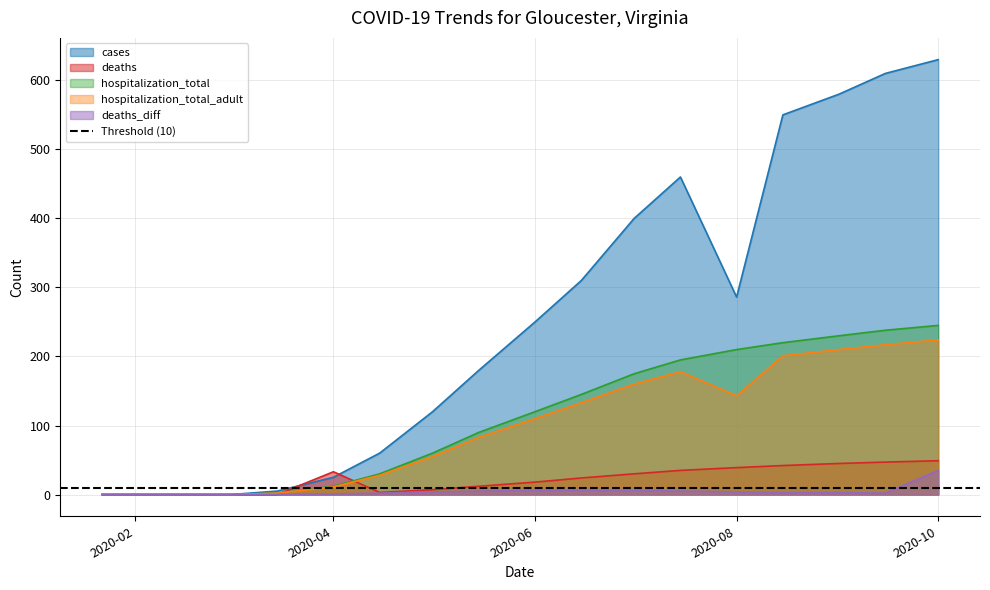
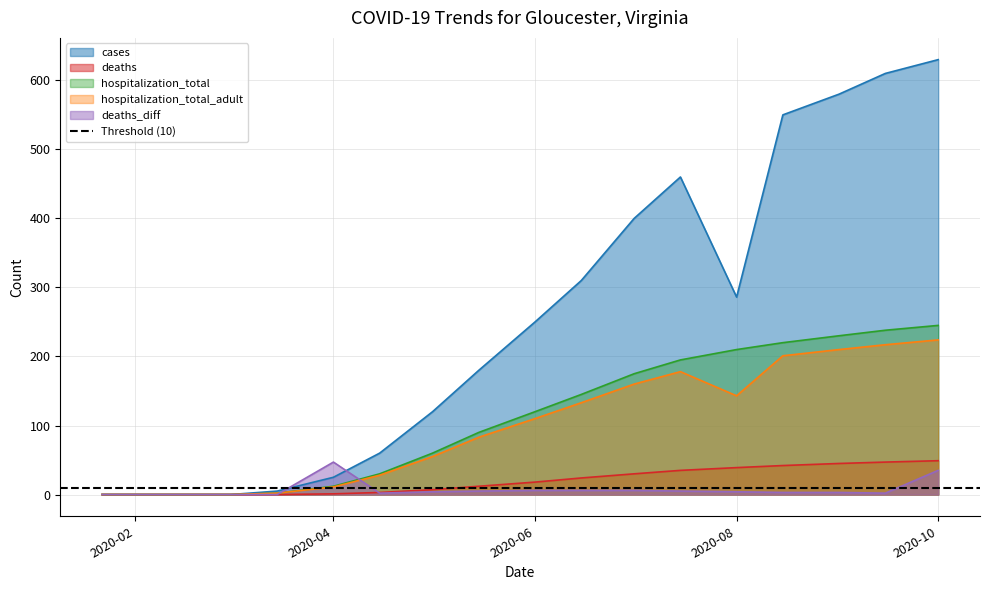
deaths, 2020-04: 30 -> 0
deaths_diff, 2020-04: 0 -> 50
